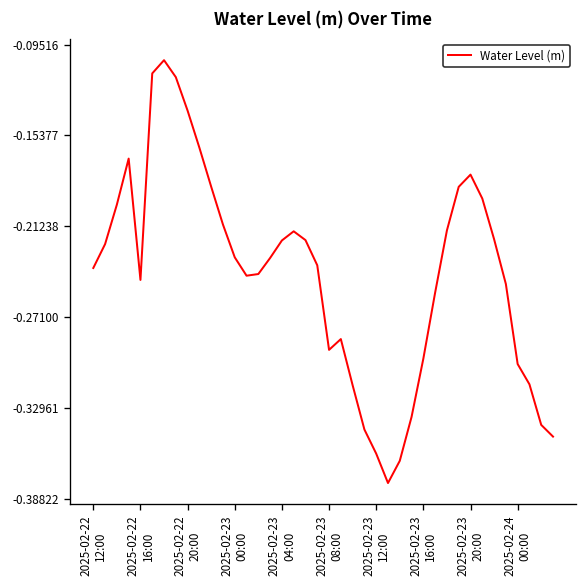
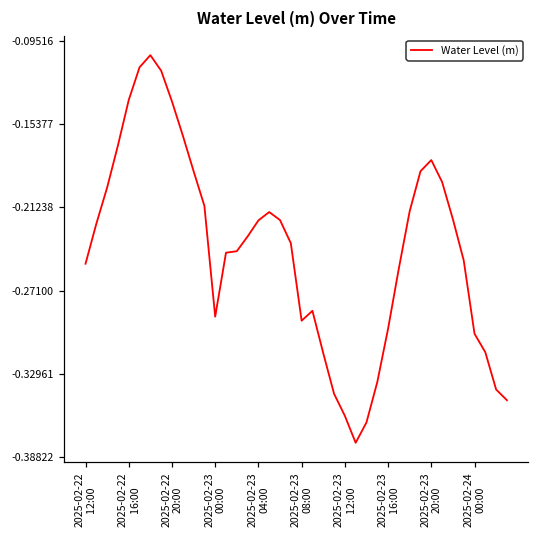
2025-02-22 12:00: -0.239 -> -0.252
2025-02-22 16:00: -0.247 -> -0.137
2025-02-23 00:00: -0.232 -> -0.289
